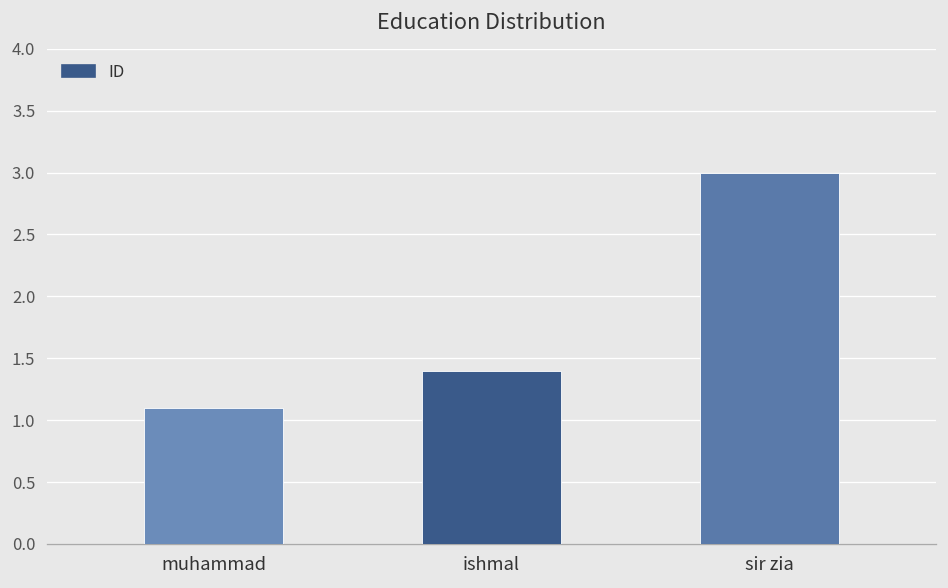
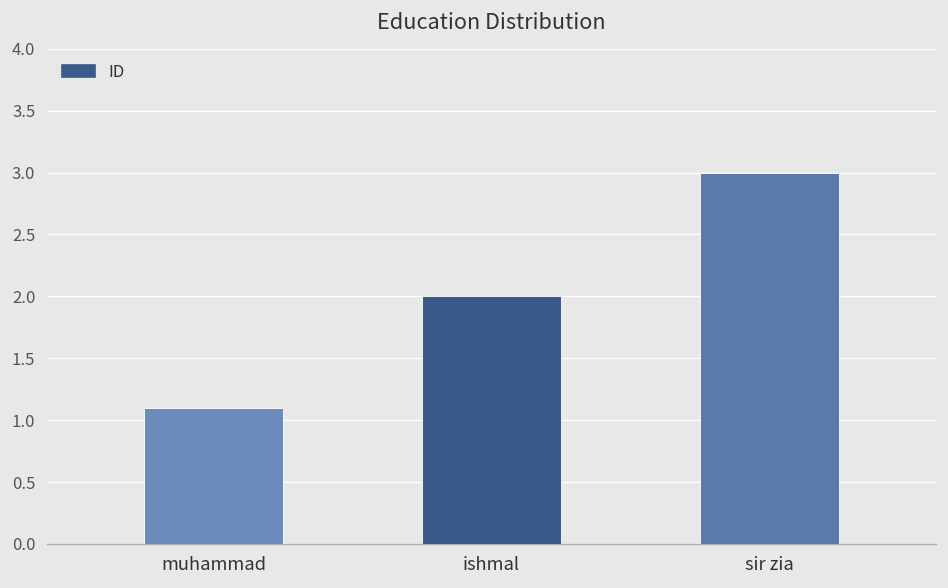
ishmal: 1.4 -> 2.0
